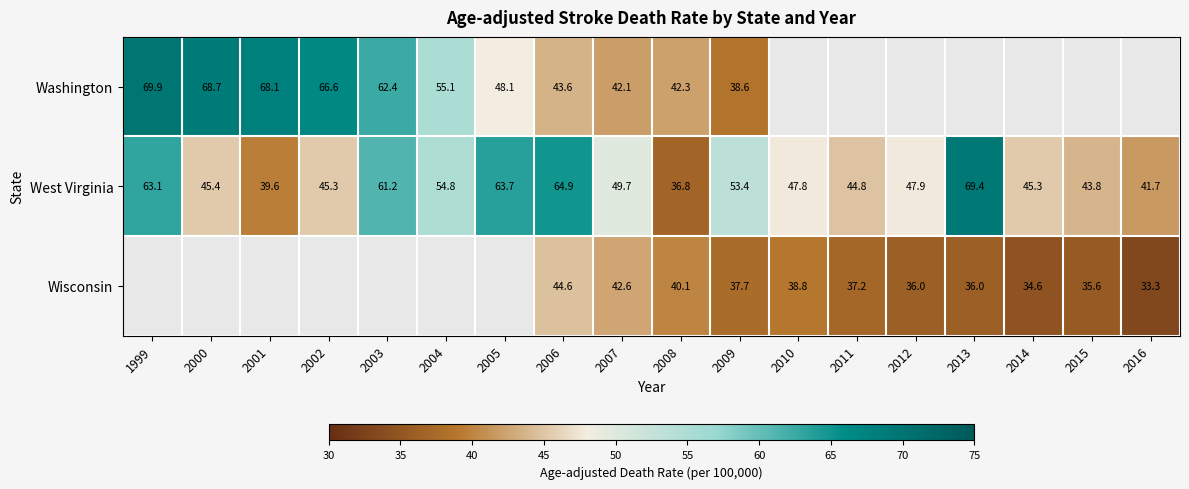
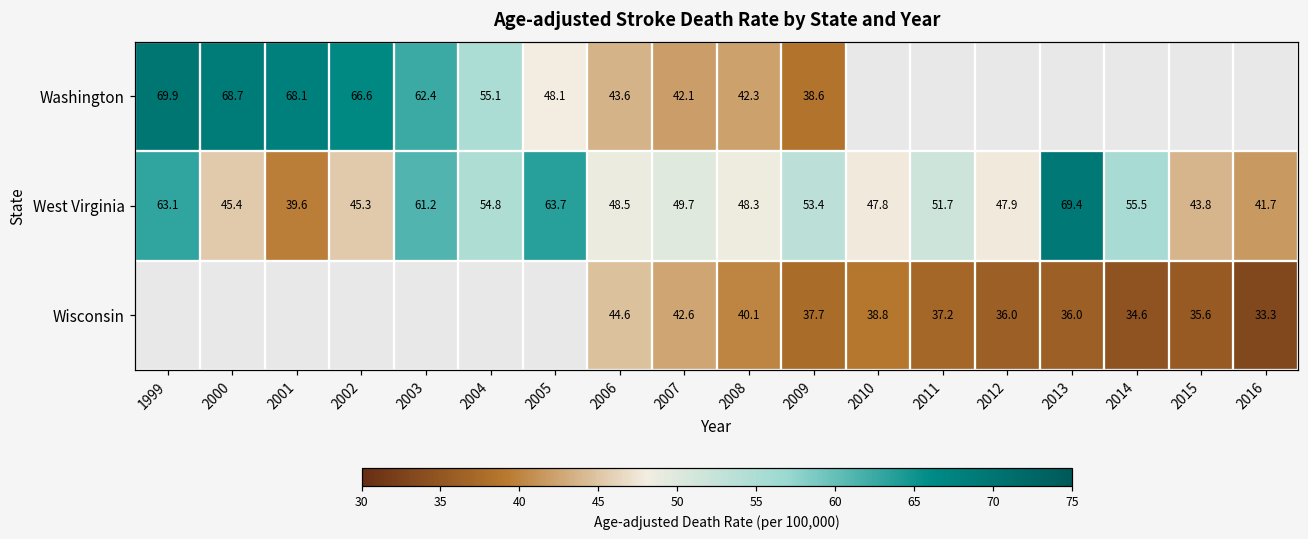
West Virginia, 2006: 64.9 -> 48.5
West Virginia, 2008: 36.8 -> 48.3
West Virginia, 2011: 44.8 -> 51.7
West Virginia, 2014: 45.3 -> 55.5
